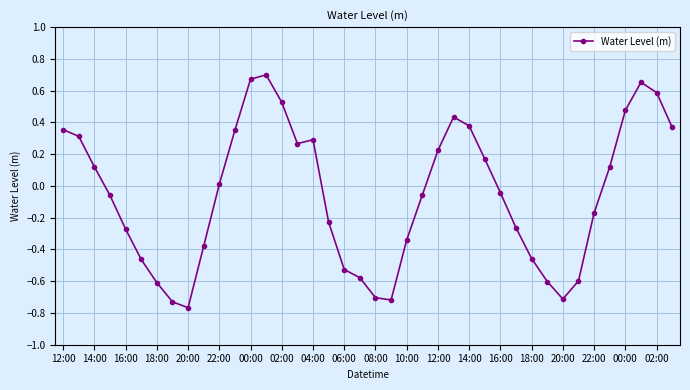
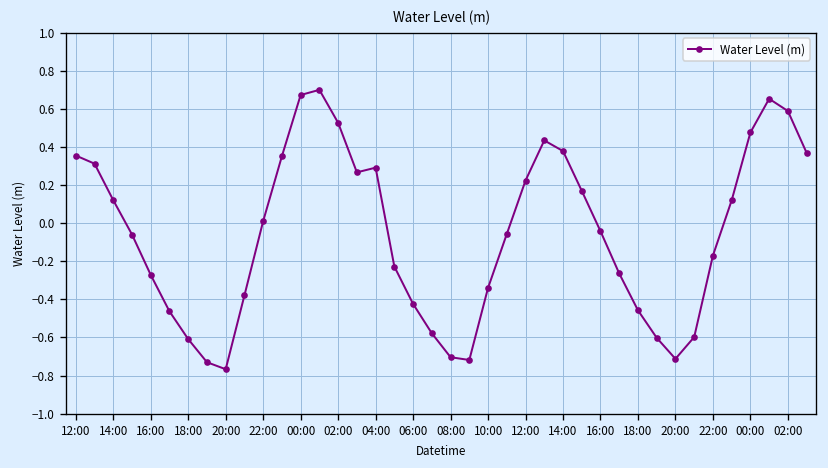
06:00: -0.53 -> -0.42
